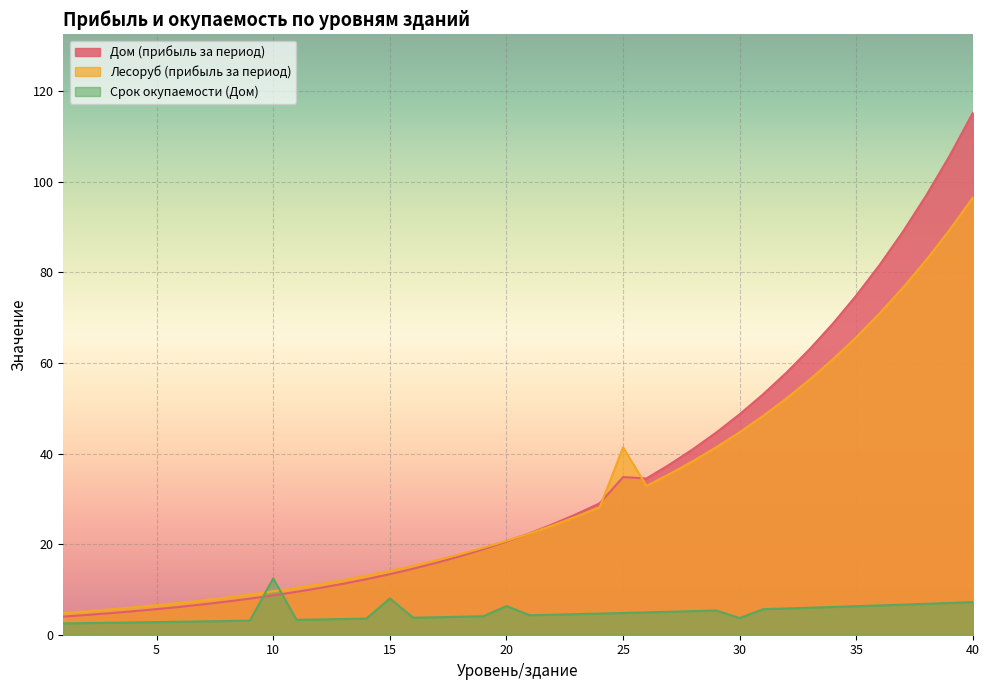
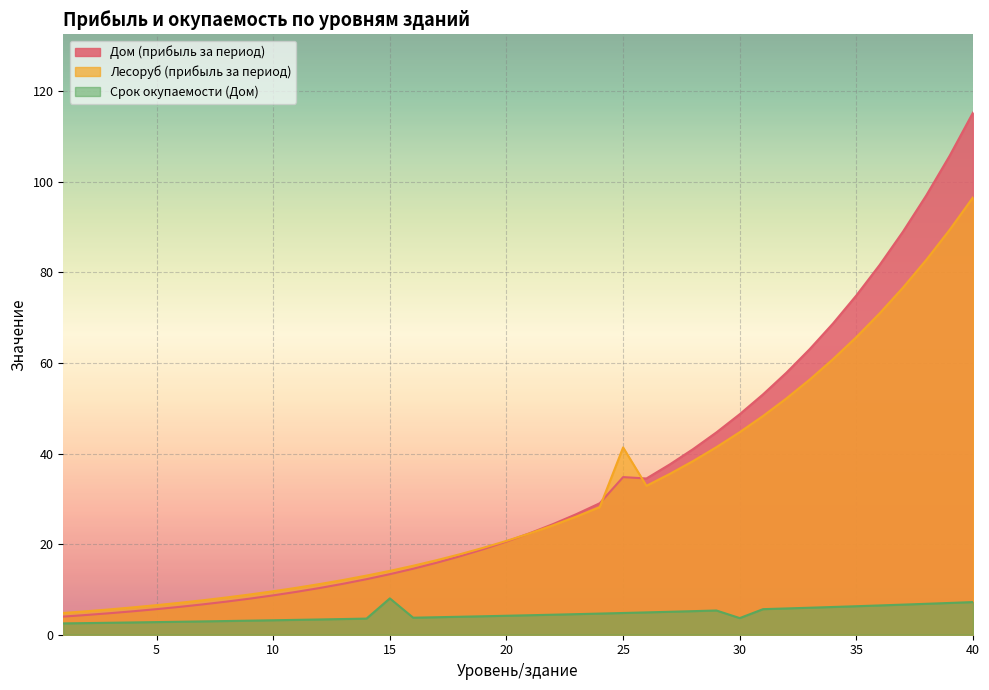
Срок окупаемости (Дом), 10: 12 -> 3
Срок окупаемости (Дом), 20: 6 -> 4
